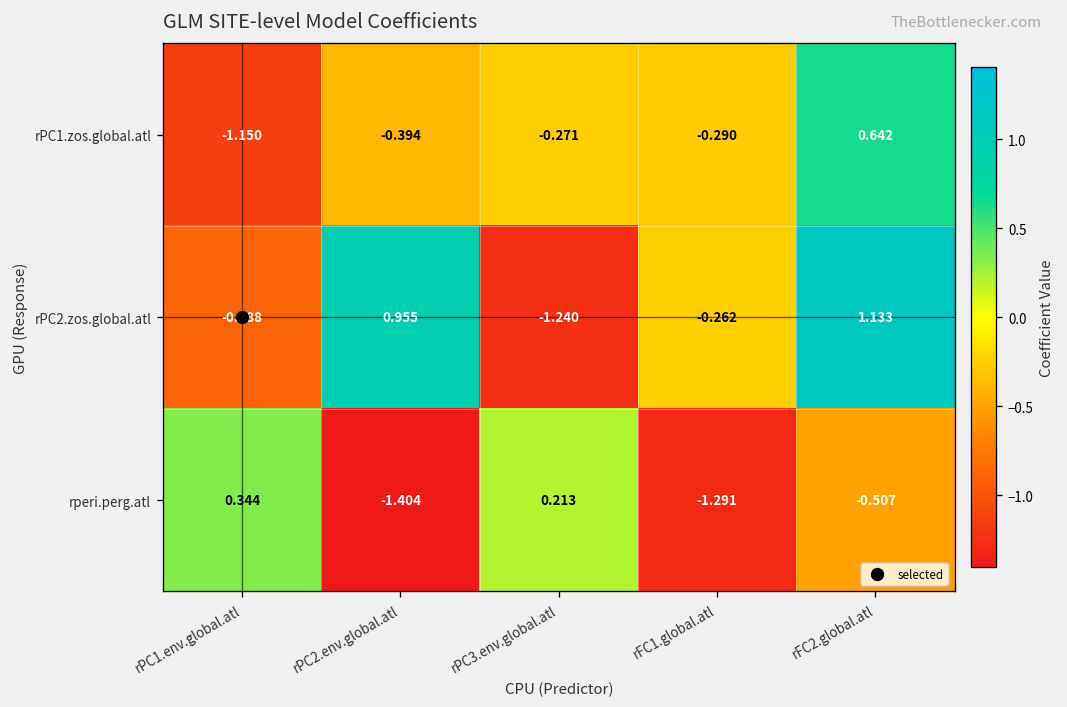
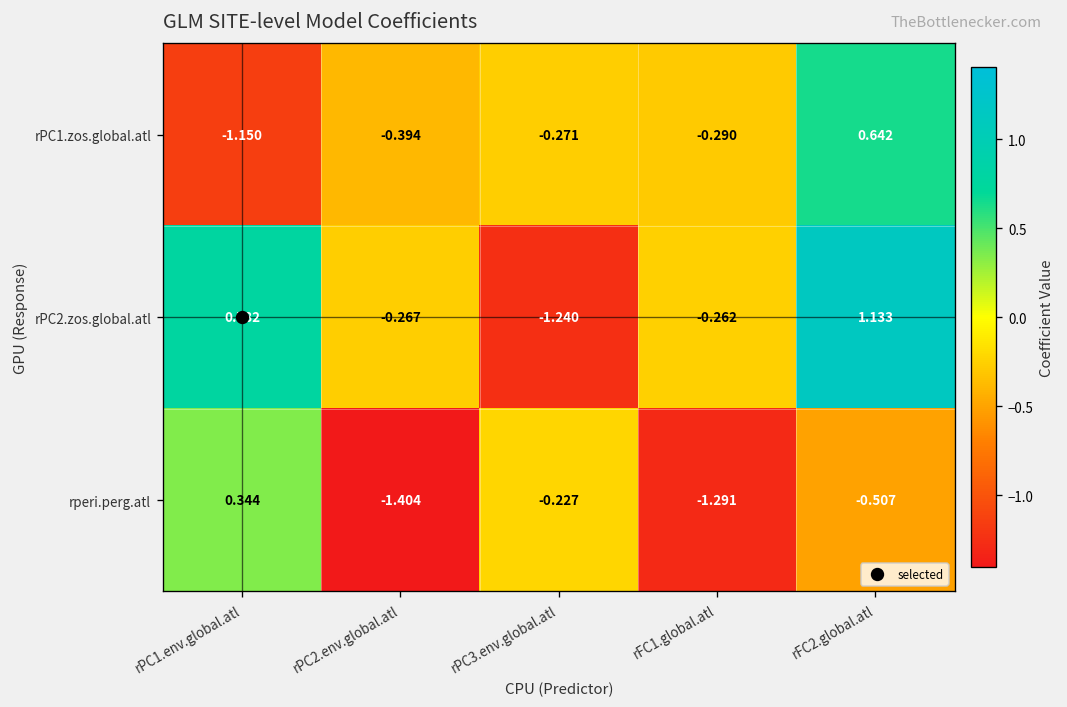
rPC2.zos.global.atl, rPC1.env.global.atl: -0.888 -> 0.782
rPC2.zos.global.atl, rPC2.env.global.atl: 0.955 -> -0.267
rperi.perg.atl, rPC3.env.global.atl: 0.213 -> -0.227
